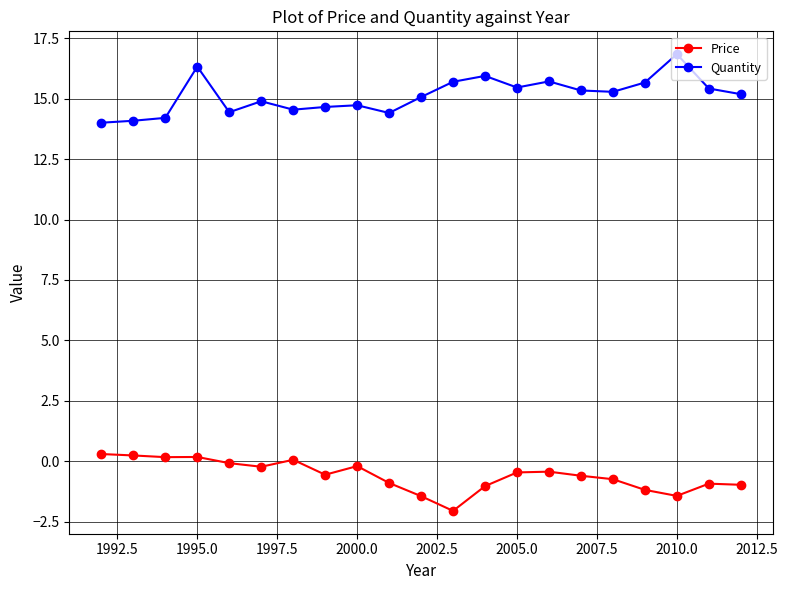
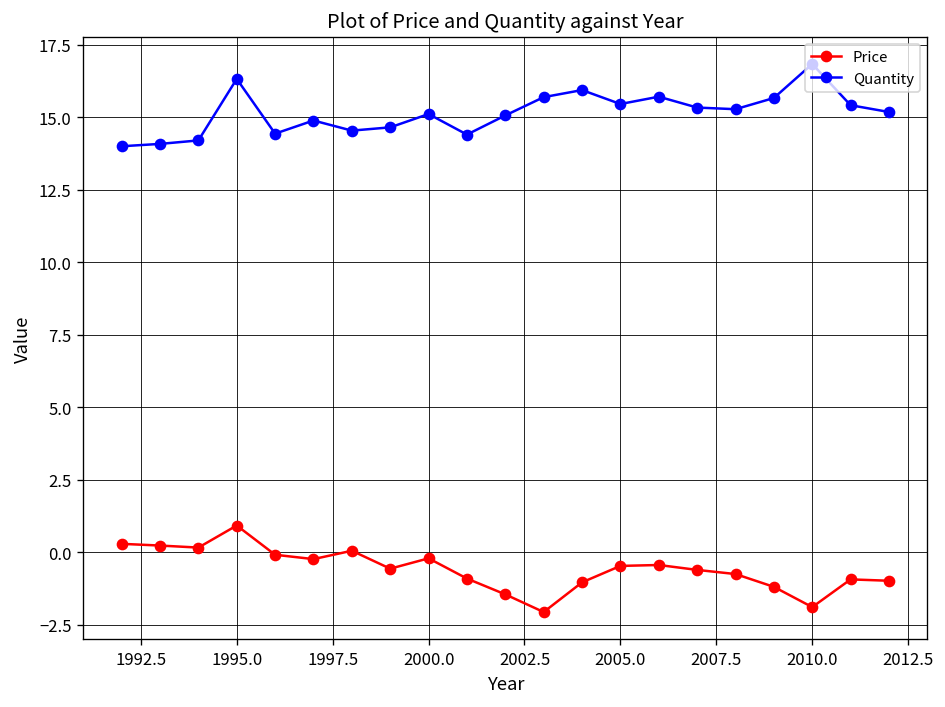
Price, 1995.0: 0.2 -> 0.9
Quantity, 2000.0: 14.7 -> 15.1
Price, 2010.0: -1.4 -> -1.9
